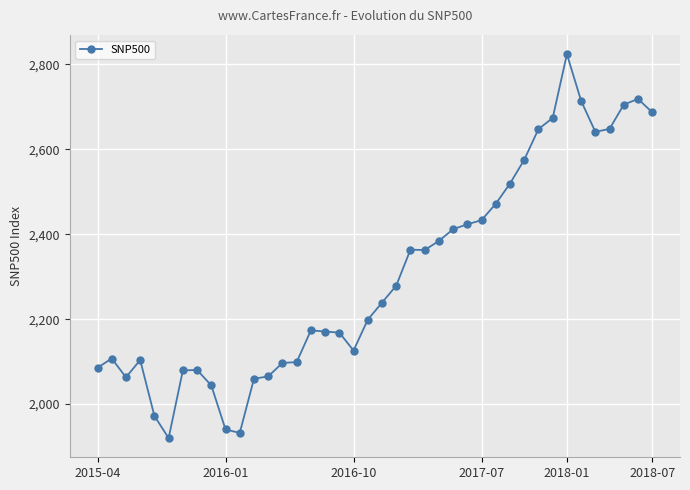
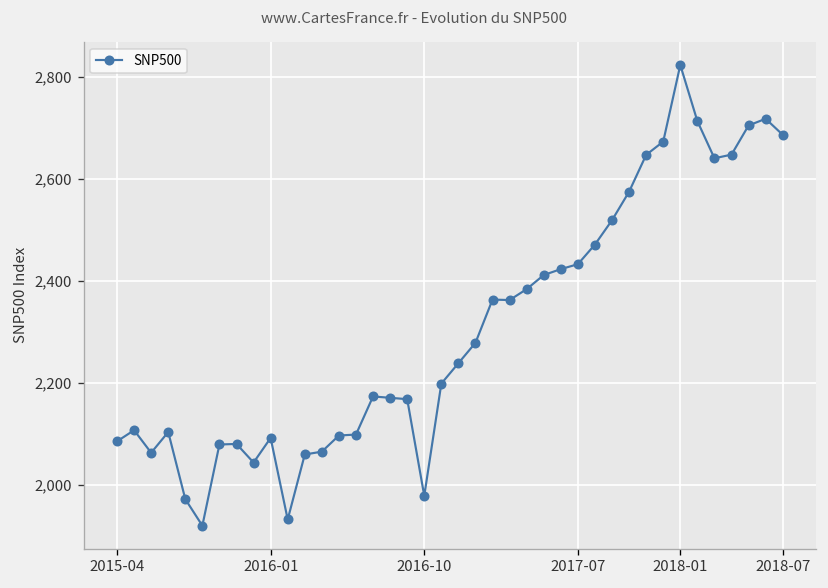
2016-01: 1,940 -> 2,090
2016-10: 2,130 -> 1,980
